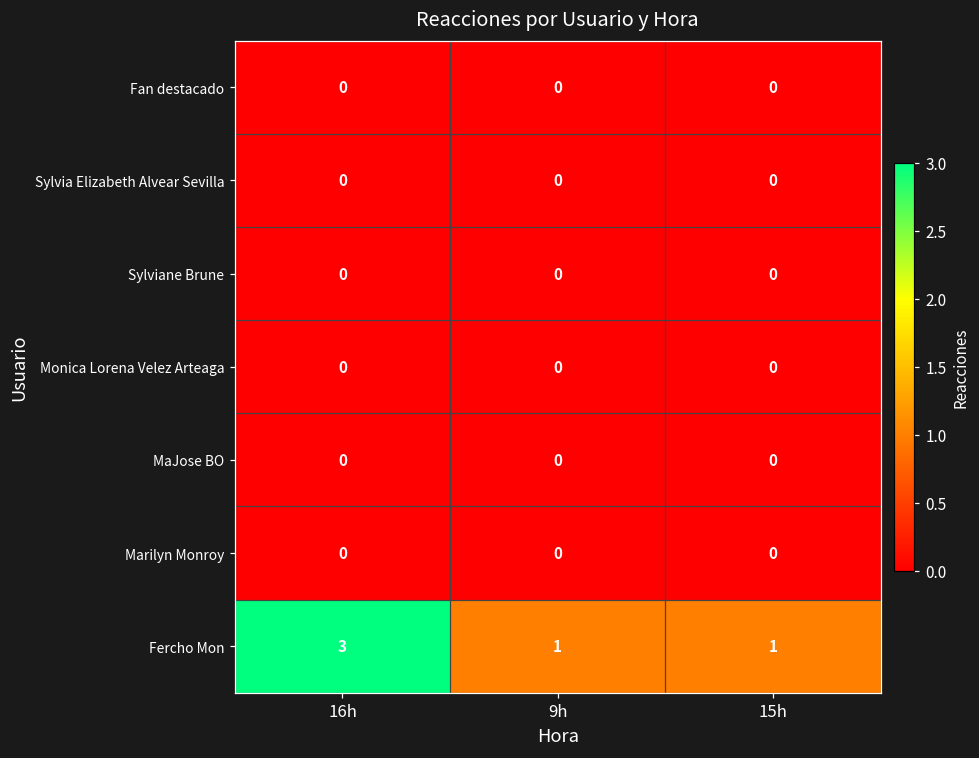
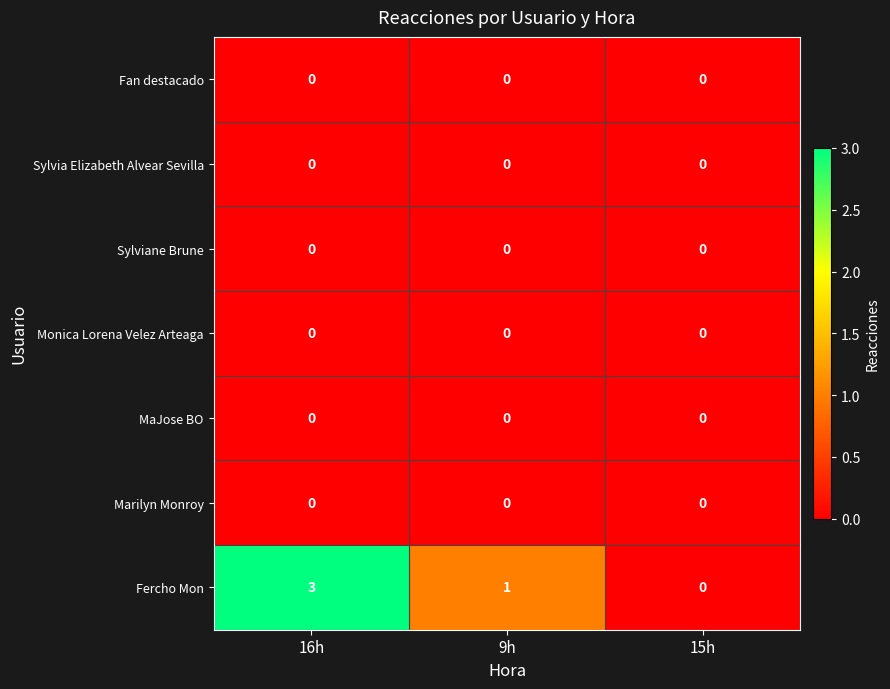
Fercho Mon, 15h: 1 -> 0
